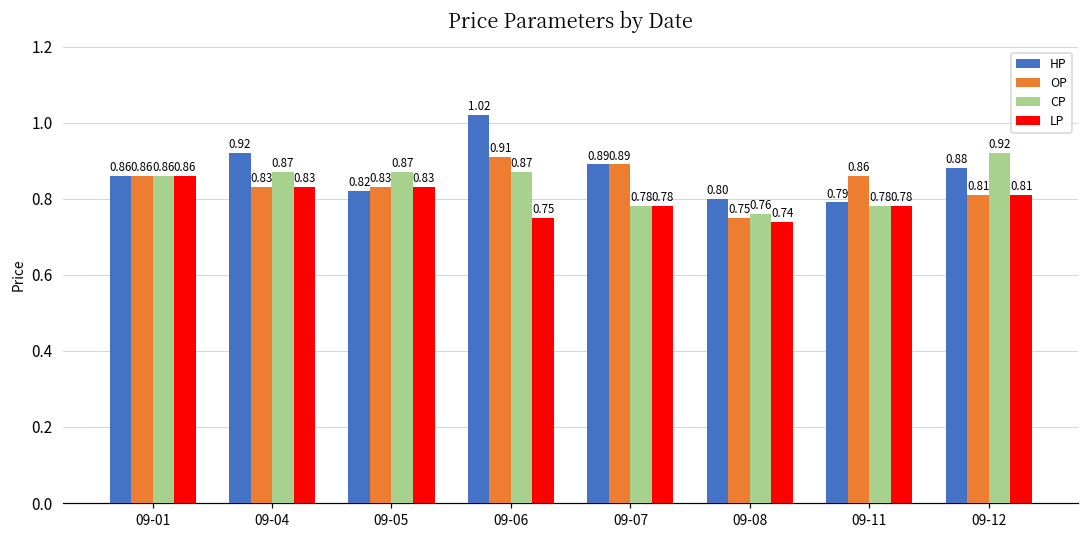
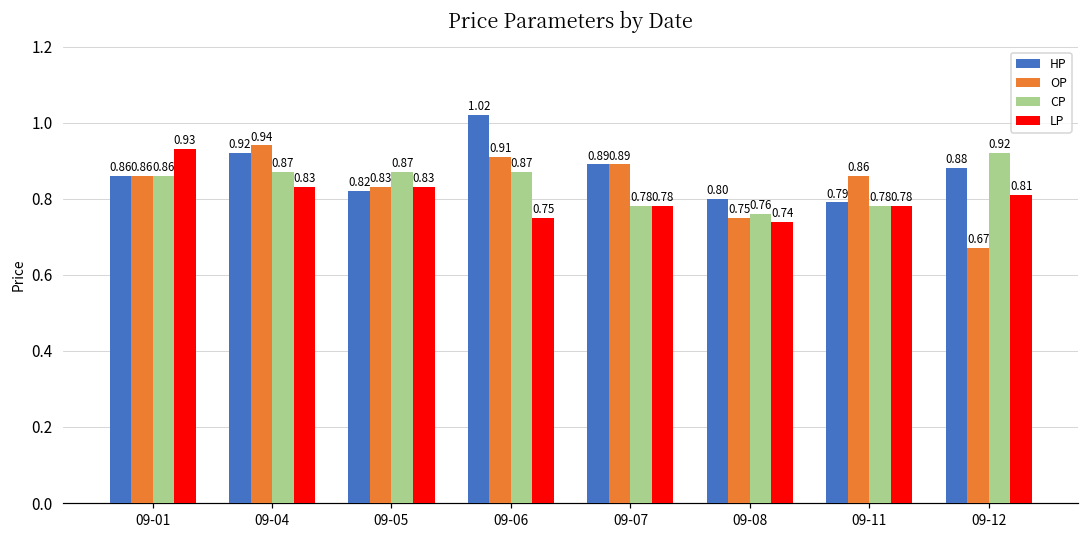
LP, 09-01: 0.86 -> 0.93
OP, 09-04: 0.83 -> 0.94
OP, 09-12: 0.81 -> 0.67
